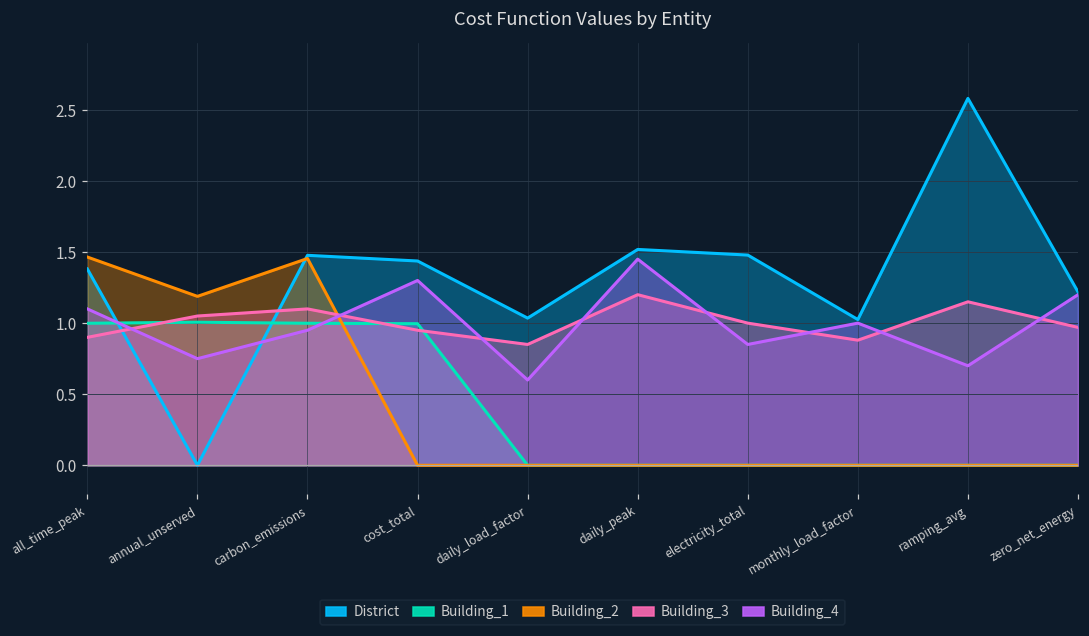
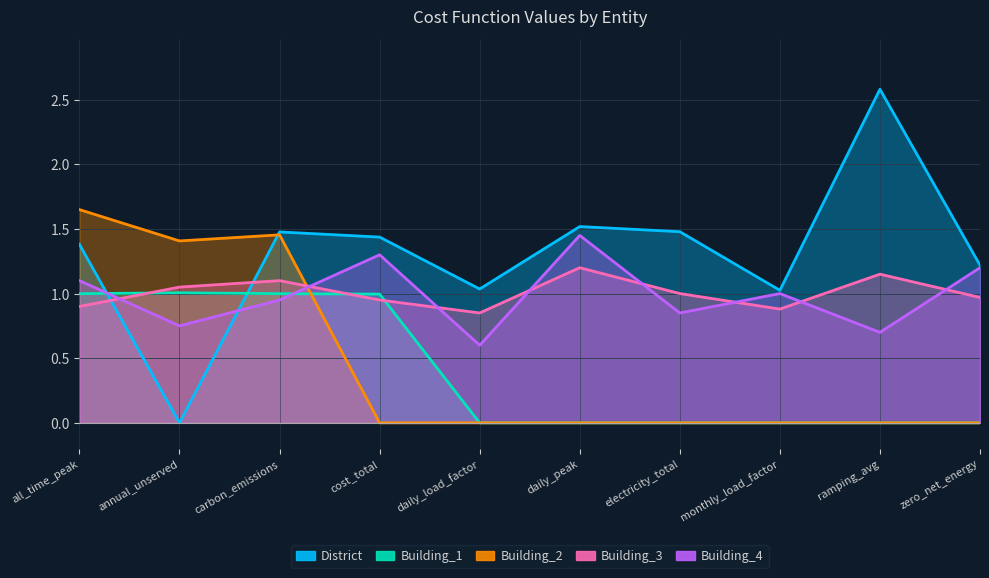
Building_2, all_time_peak: 1.46 -> 1.65
Building_2, annual_unserved: 1.19 -> 1.41
